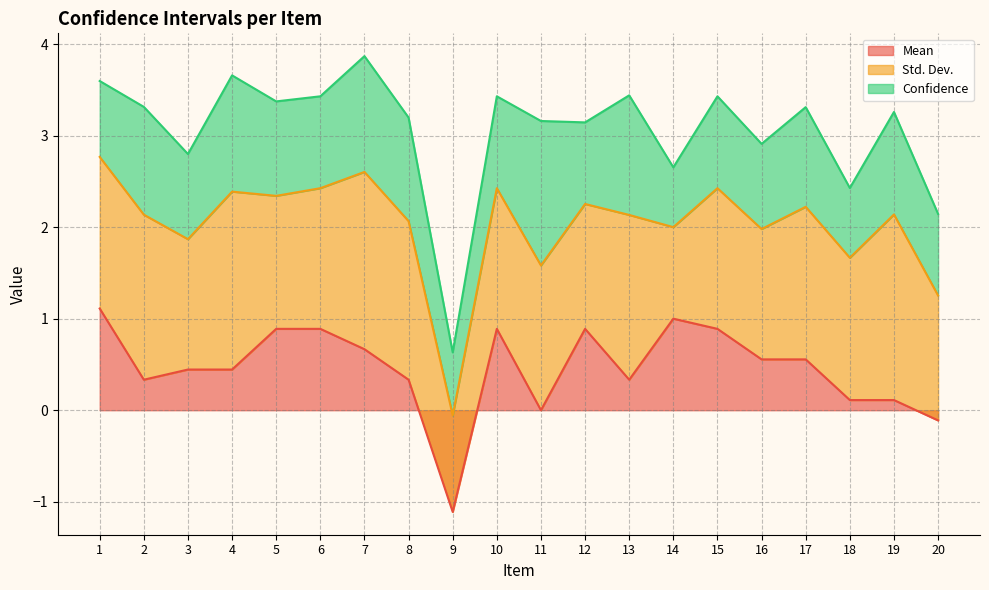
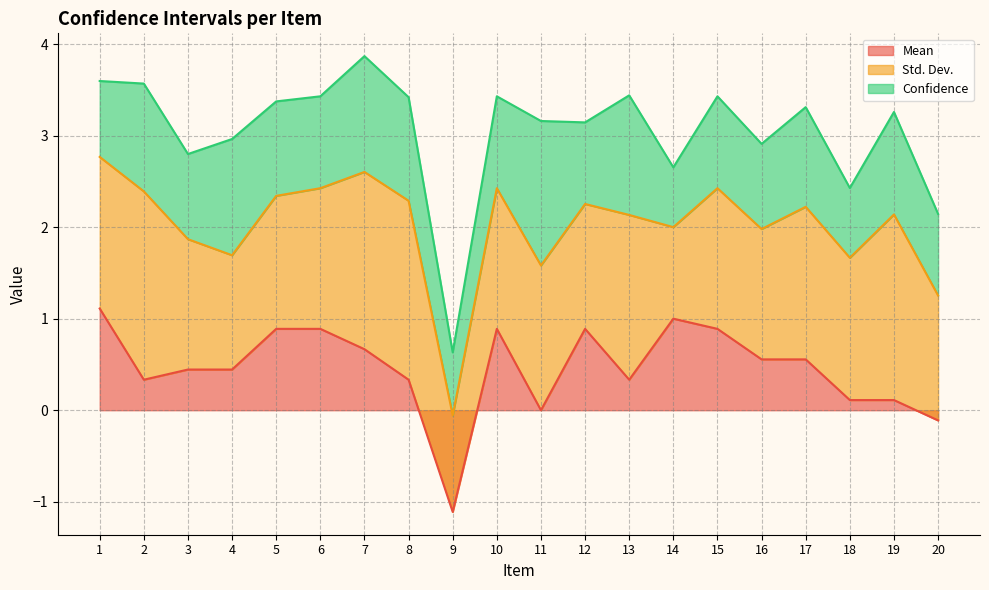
Std. Dev., 2: 1.8 -> 2.1
Std. Dev., 4: 1.9 -> 1.2
Std. Dev., 8: 1.7 -> 2.0
